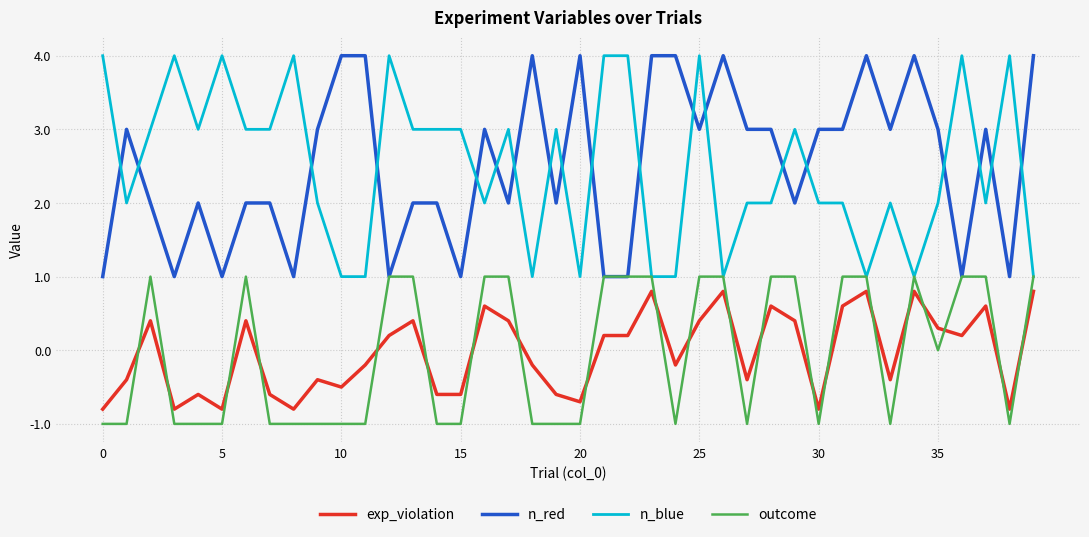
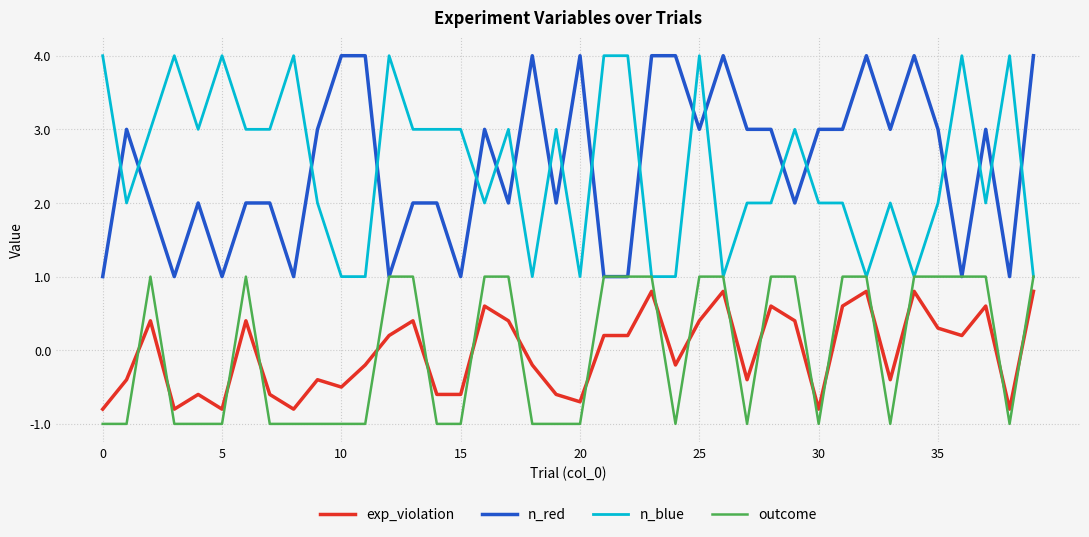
outcome, 35: 0 -> 1
